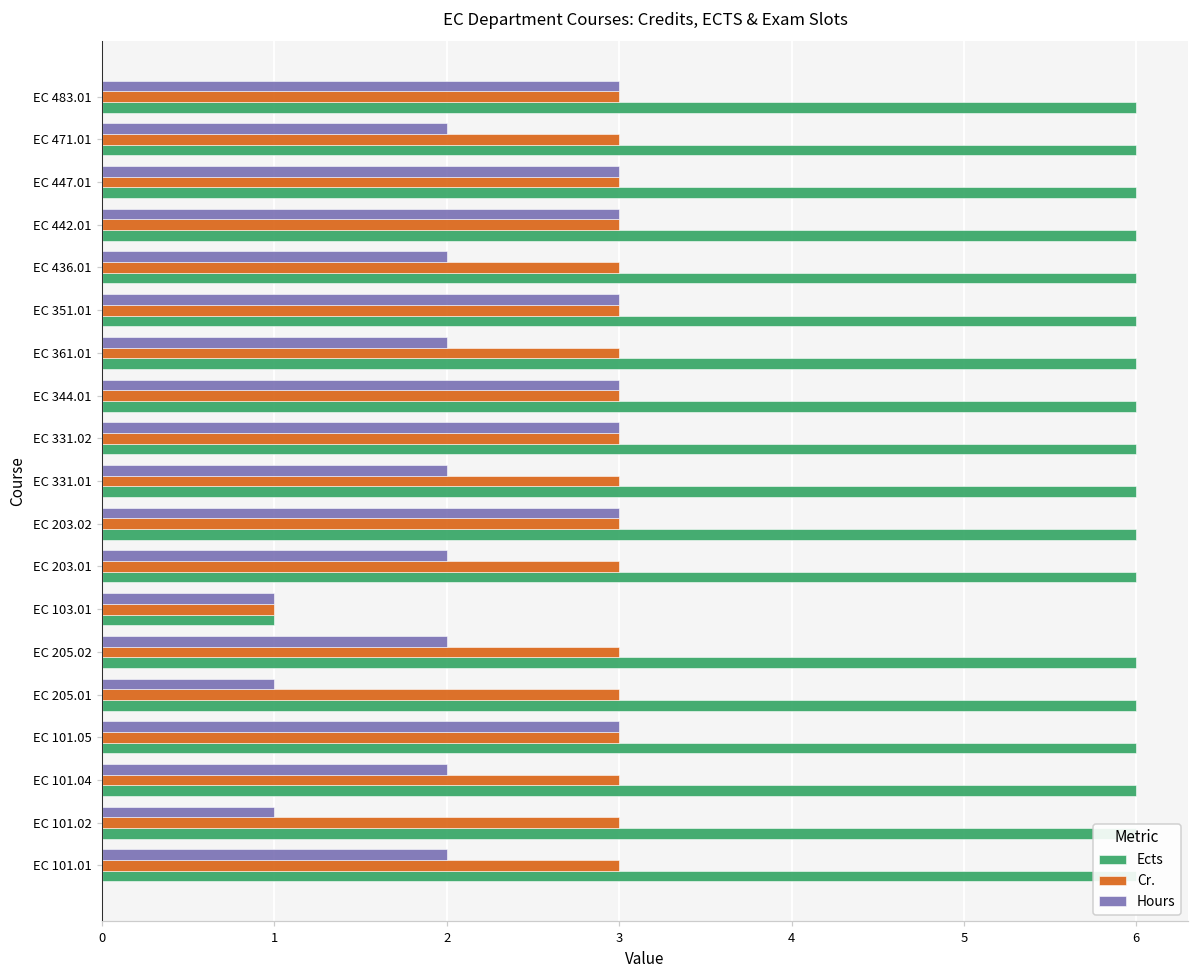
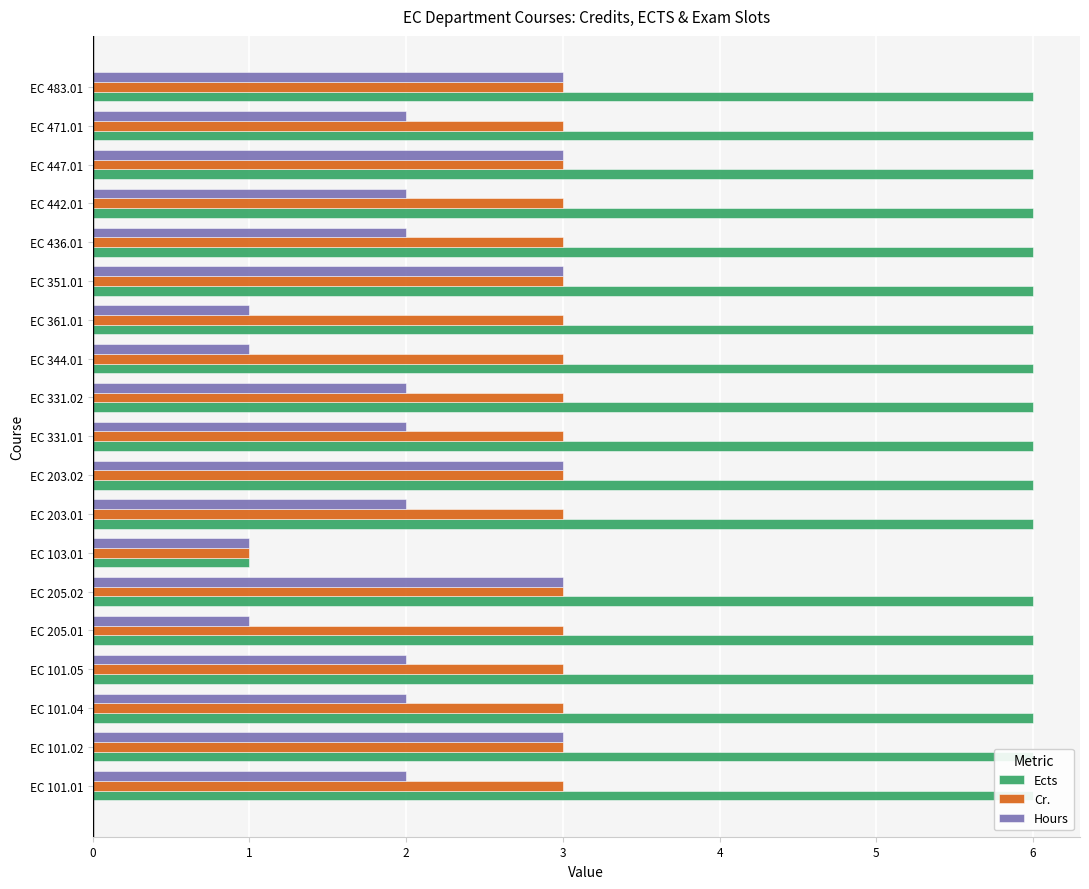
Hours, EC 442.01: 3 -> 2
Hours, EC 361.01: 2 -> 1
Hours, EC 344.01: 3 -> 1
Hours, EC 331.02: 3 -> 2
Hours, EC 205.02: 2 -> 3
Hours, EC 101.05: 3 -> 2
Hours, EC 101.02: 1 -> 3
